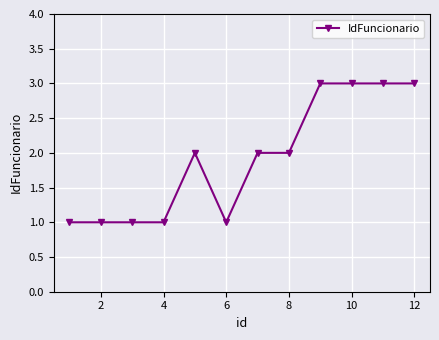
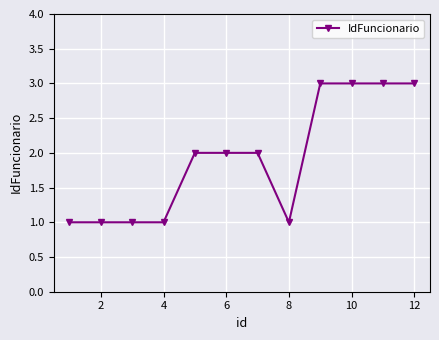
6: 1 -> 2
8: 2 -> 1
